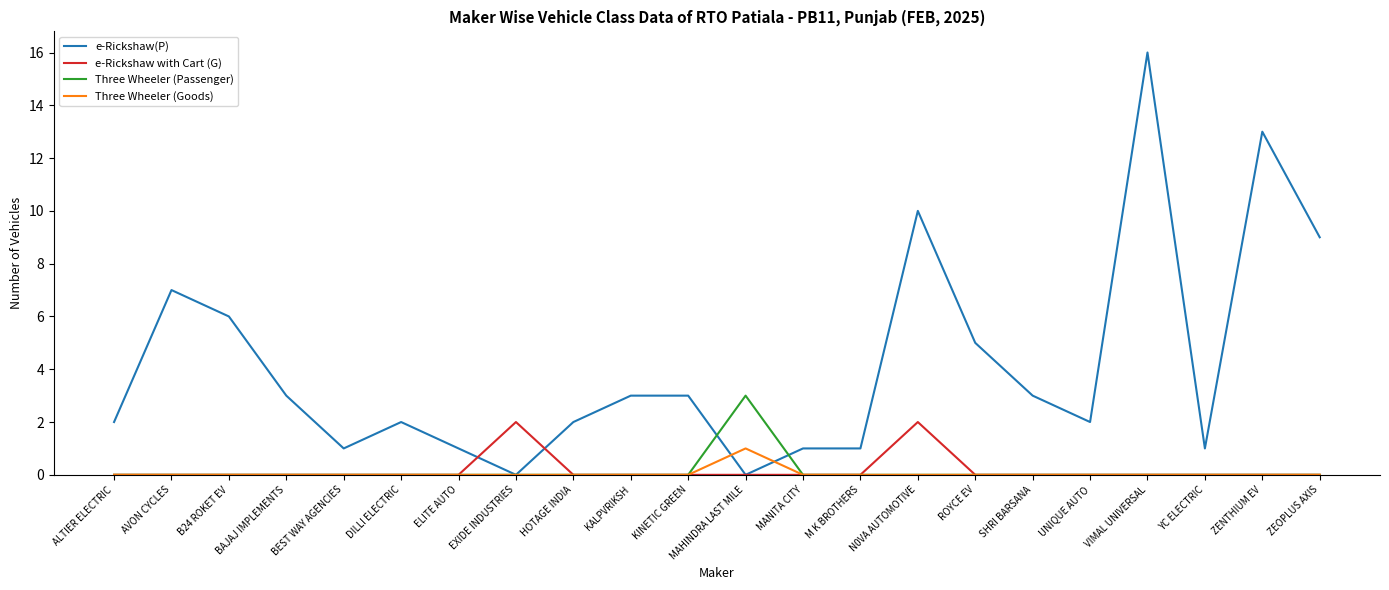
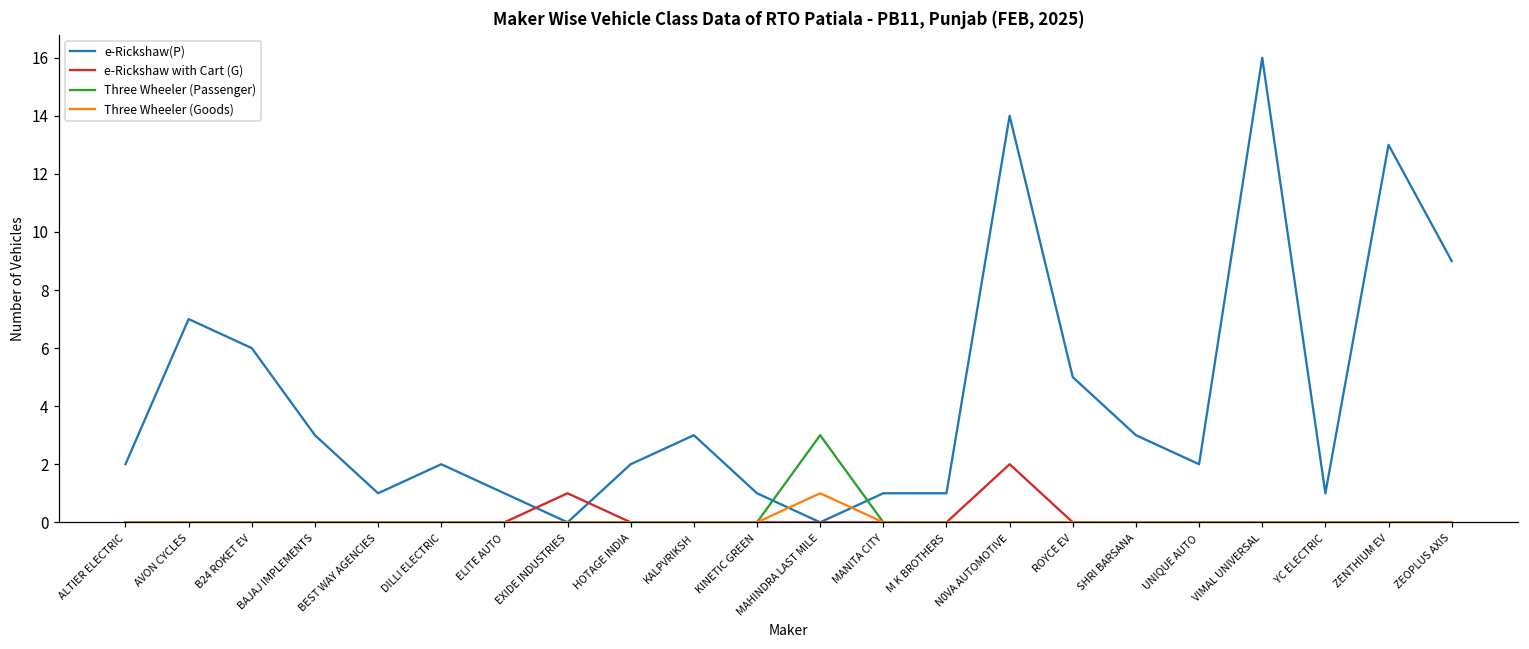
e-Rickshaw with Cart (G), EXIDE INDUSTRIES: 2 -> 1
e-Rickshaw(P), KINETIC GREEN: 3 -> 1
e-Rickshaw(P), N0VA AUTOMOTIVE: 10 -> 14
